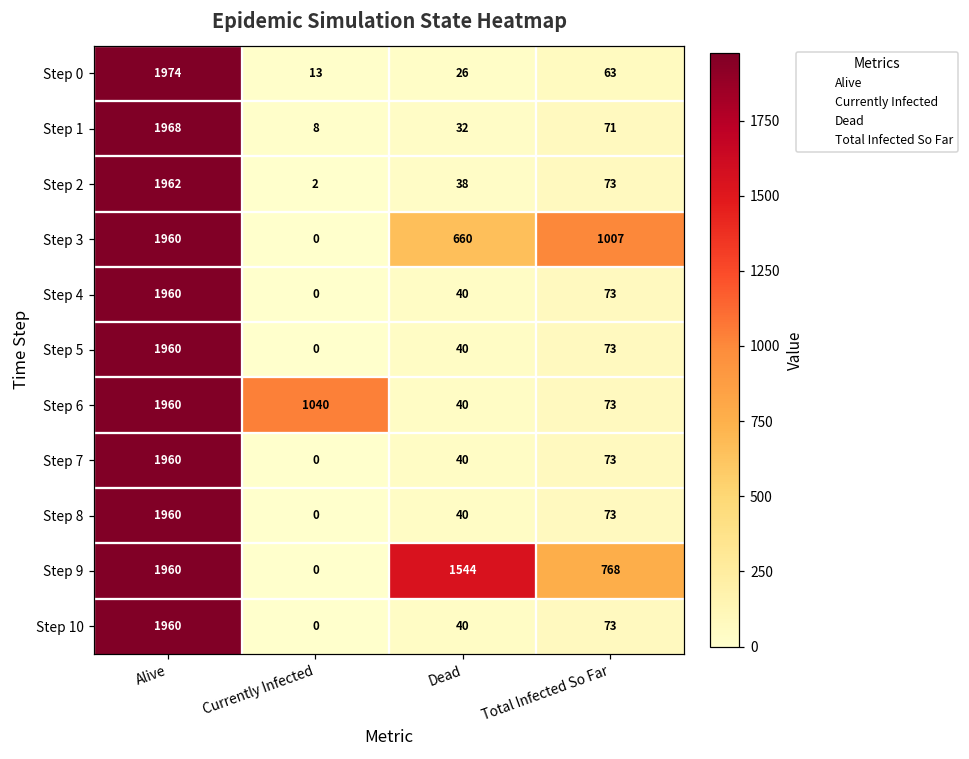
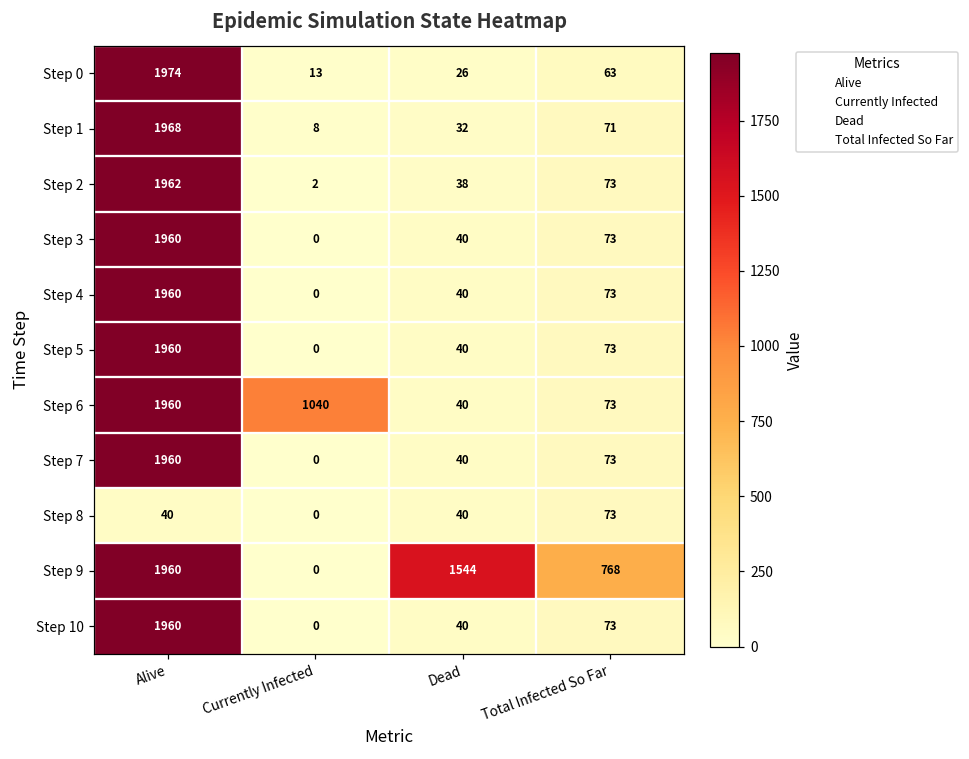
Step 3, Dead: 660 -> 40
Step 3, Total Infected So Far: 1007 -> 73
Step 8, Alive: 1960 -> 40
